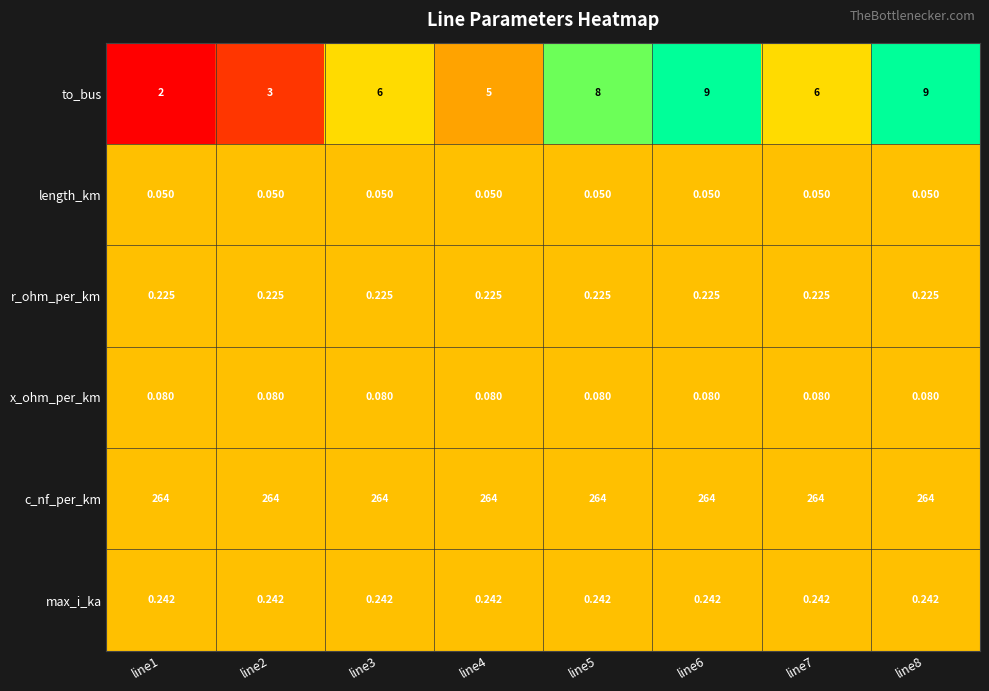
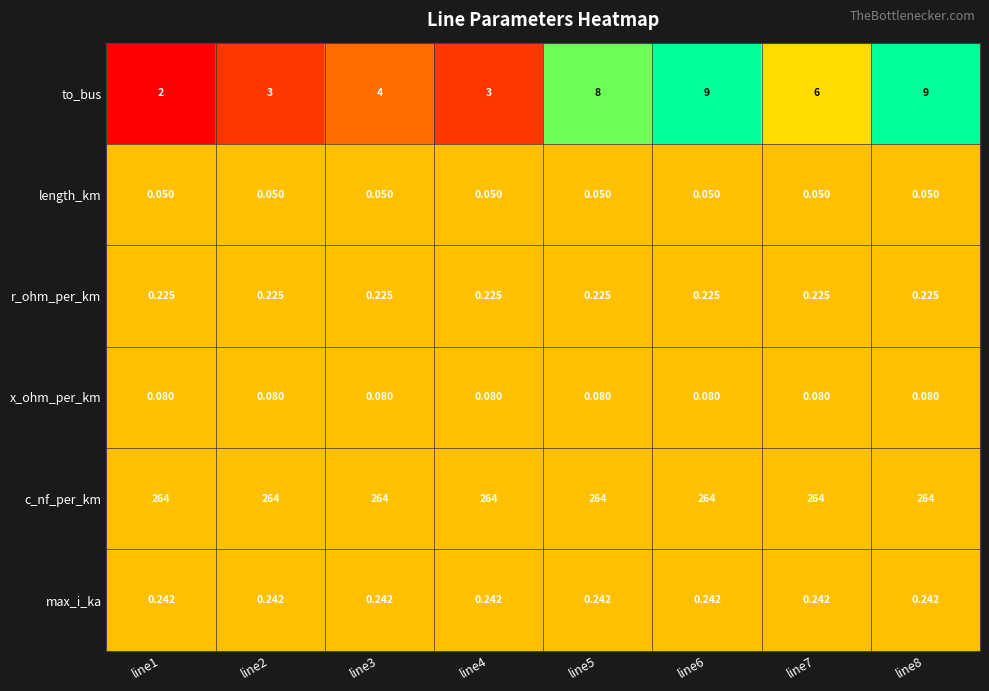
to_bus, line3: 6 -> 4
to_bus, line4: 5 -> 3
